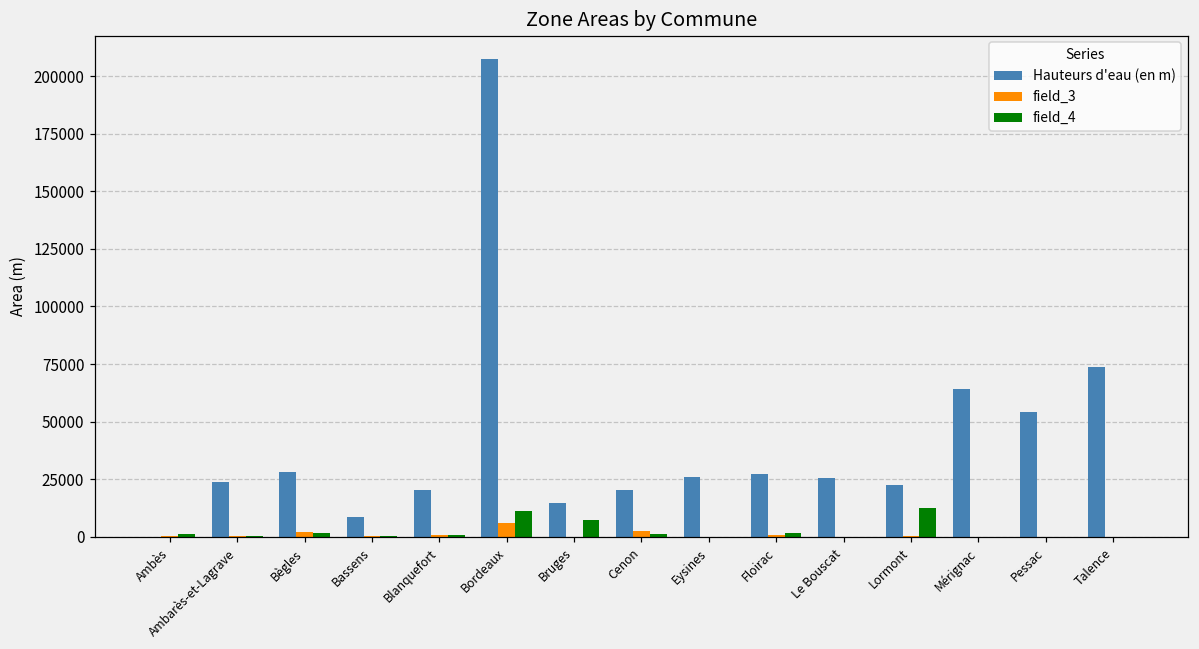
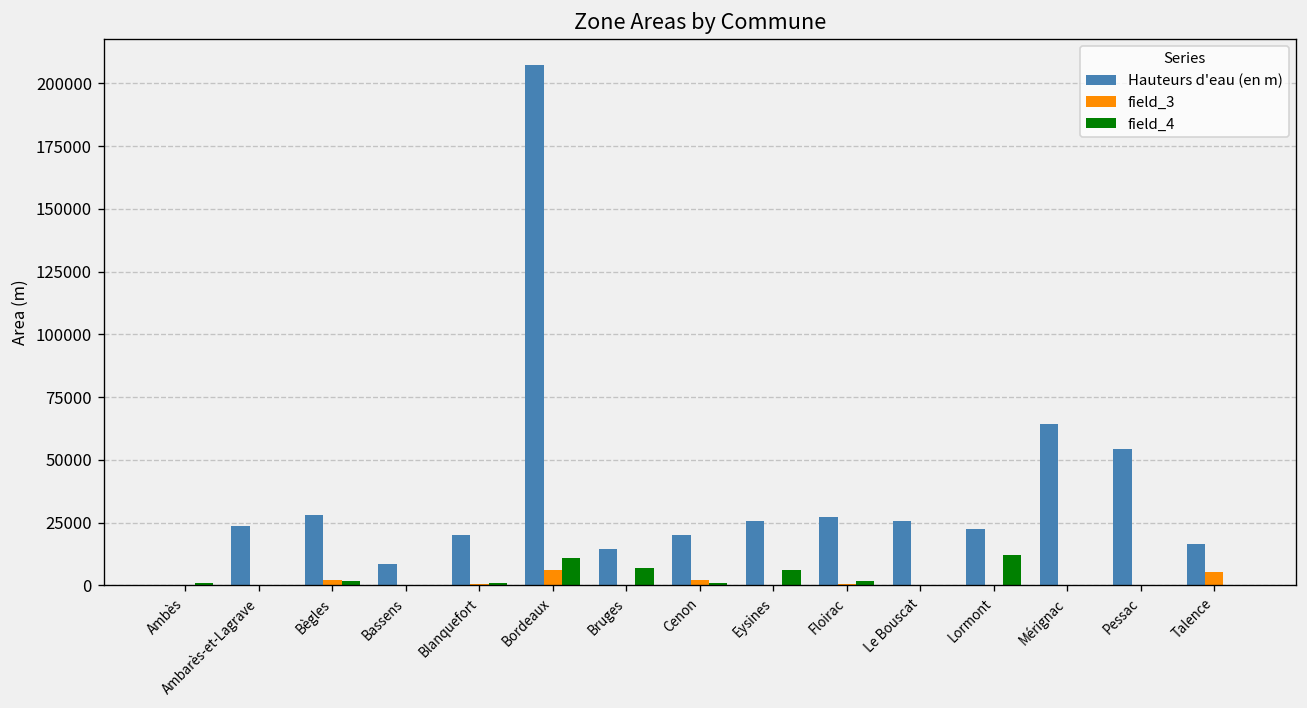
field_4, Eysines: 0 -> 6000
Hauteurs d'eau (en m), Talence: 74000 -> 16000
field_3, Talence: 0 -> 5000
